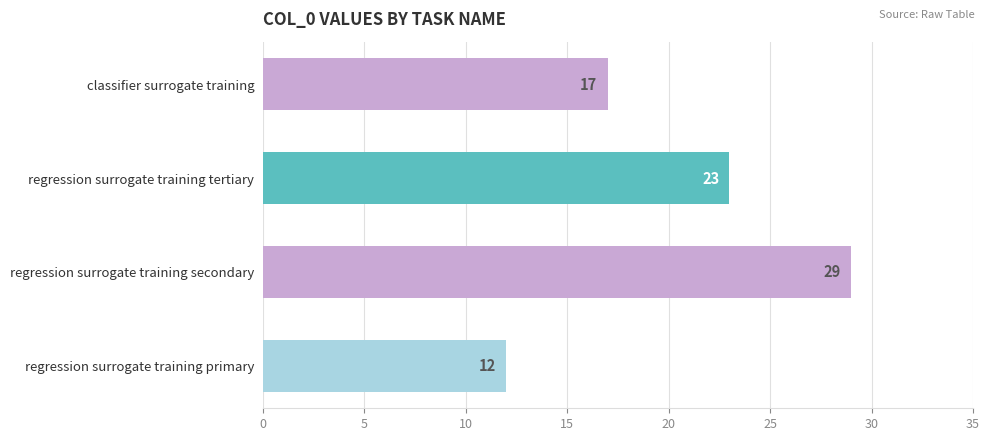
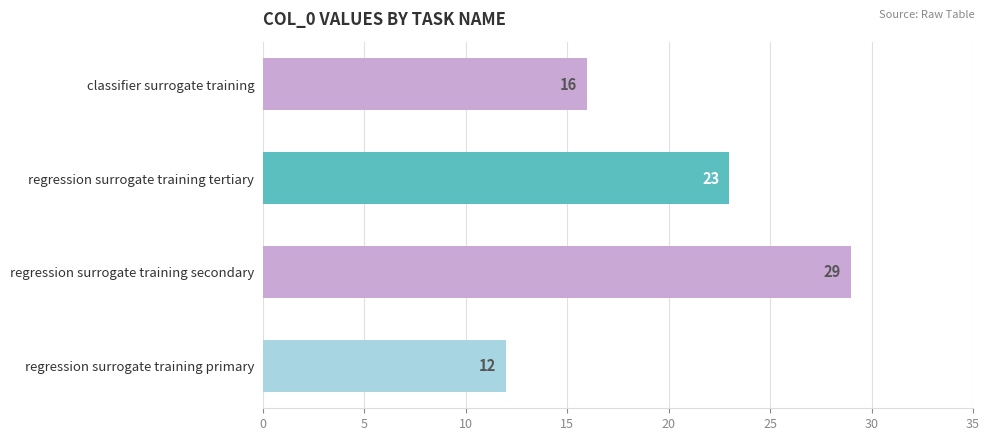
classifier surrogate training: 17 -> 16
